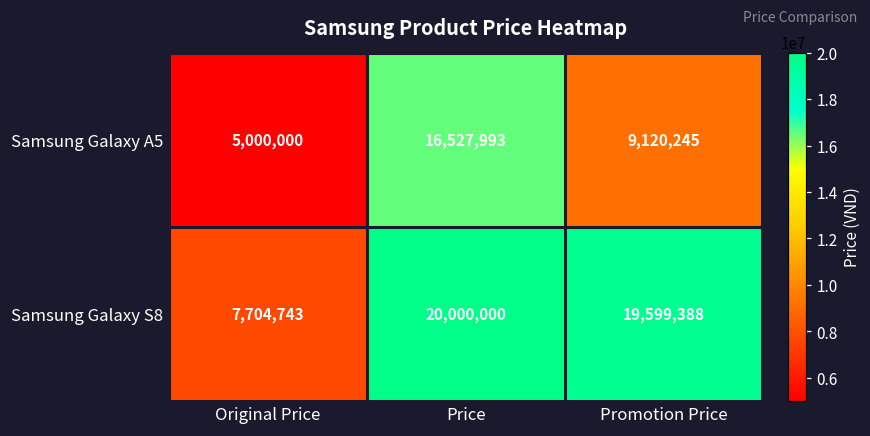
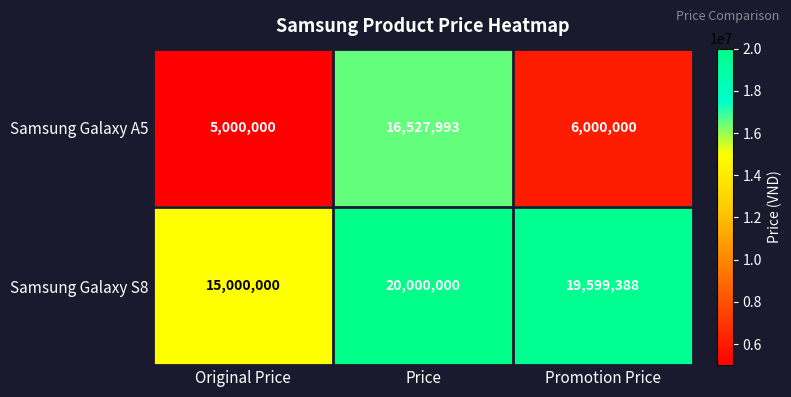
Samsung Galaxy A5, Promotion Price: 9,120,245 -> 6,000,000
Samsung Galaxy S8, Original Price: 7,704,743 -> 15,000,000
